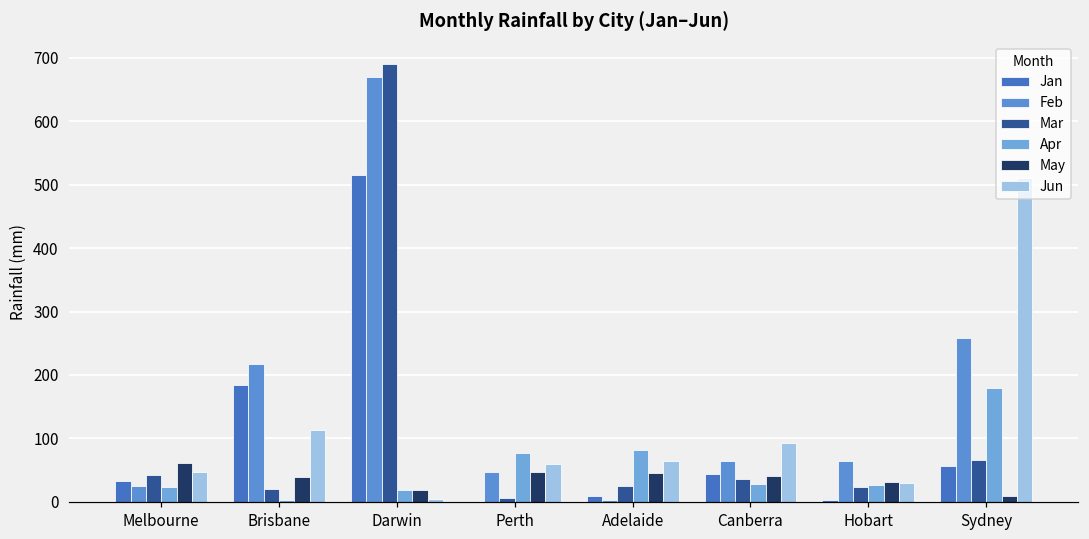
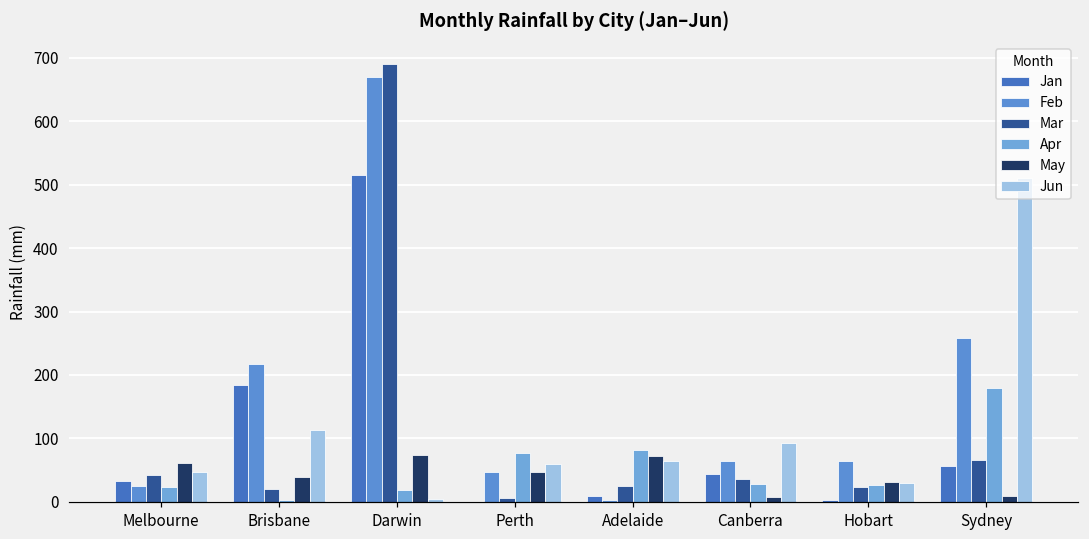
May, Darwin: 20 -> 70
May, Adelaide: 50 -> 70
May, Canberra: 40 -> 10
